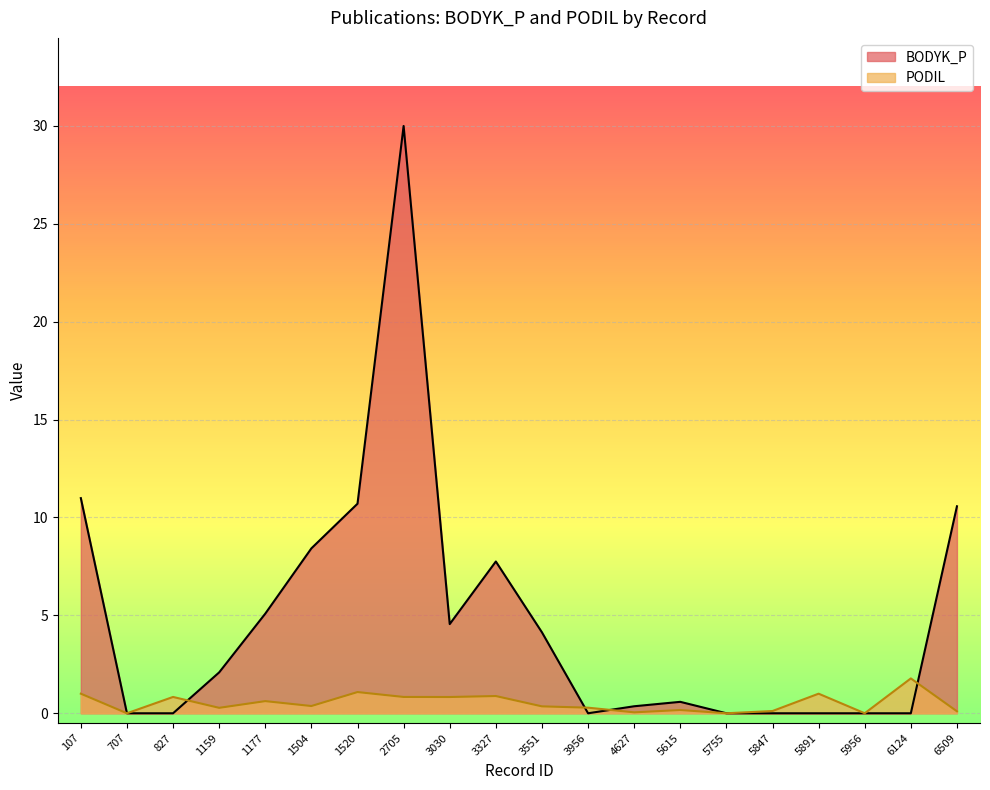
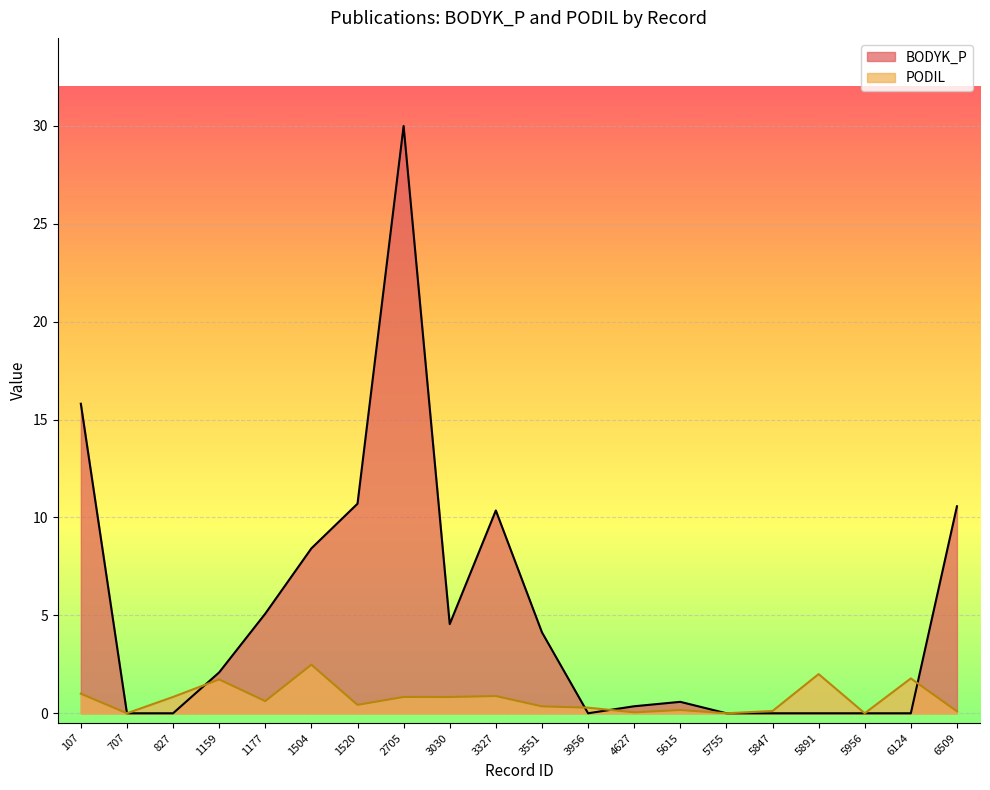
BODYK_P, 107: 11.0 -> 15.8
PODIL, 1159: 0.3 -> 1.7
PODIL, 1504: 0.4 -> 2.5
PODIL, 1520: 1.1 -> 0.4
BODYK_P, 3327: 7.7 -> 10.4
PODIL, 5891: 1 -> 2
